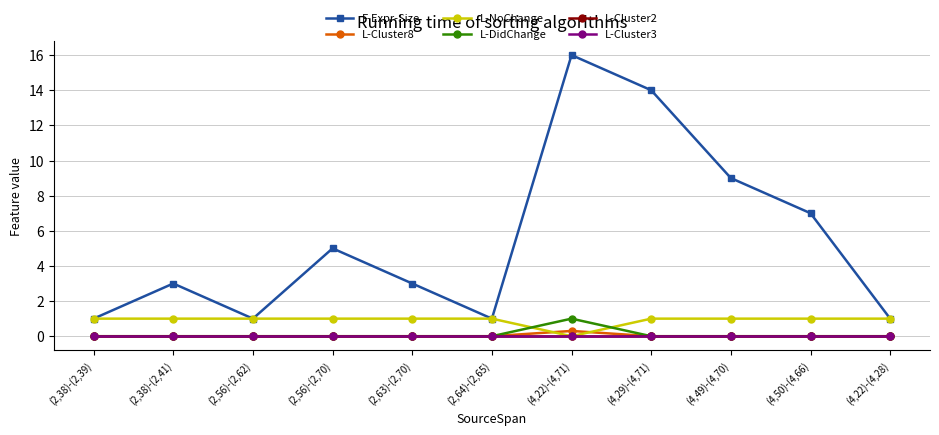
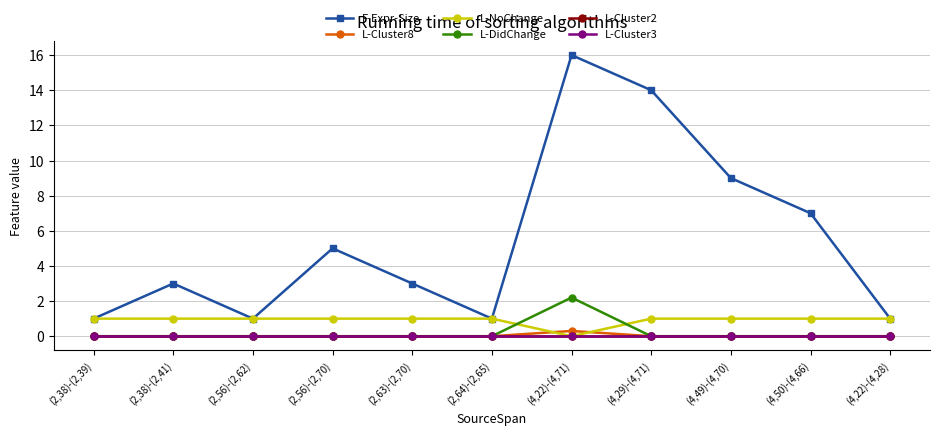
L-DidChange, (4,22)-(4,71): 1.0 -> 2.2
